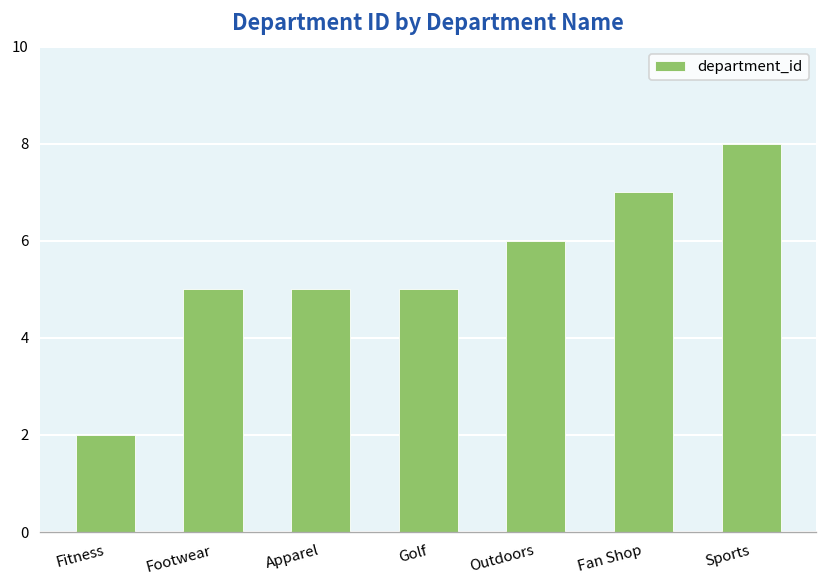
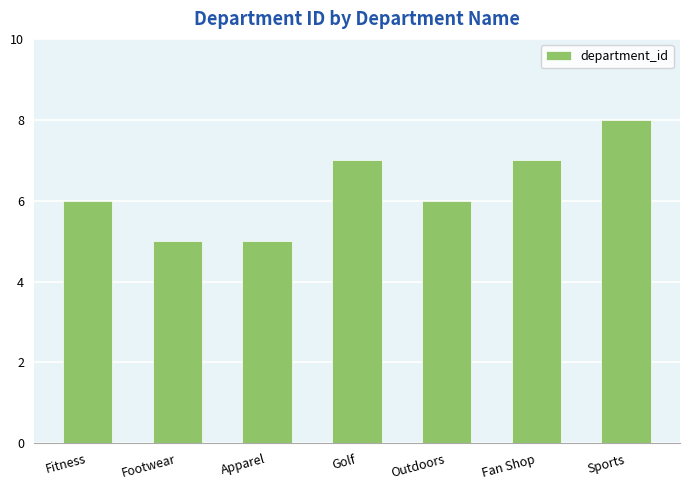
Fitness: 2 -> 6
Golf: 5 -> 7
